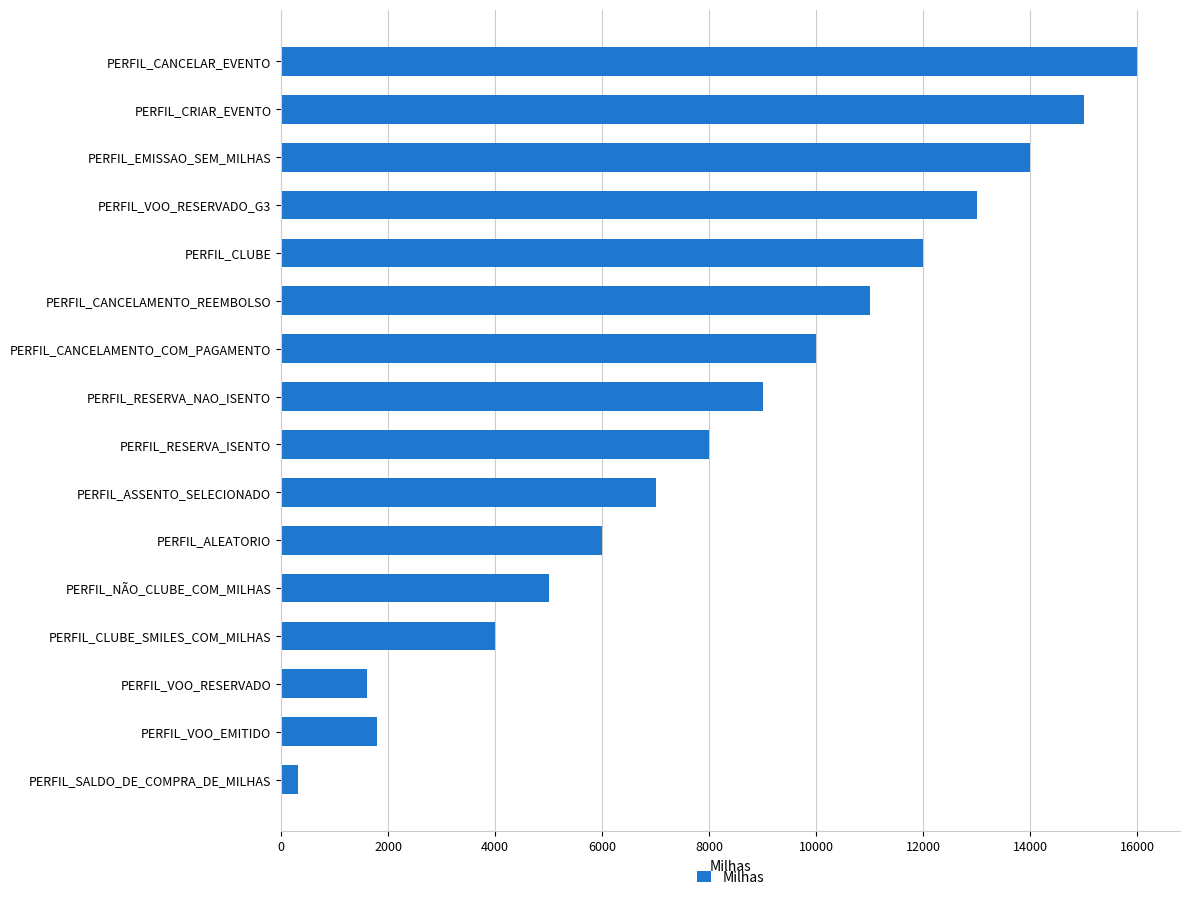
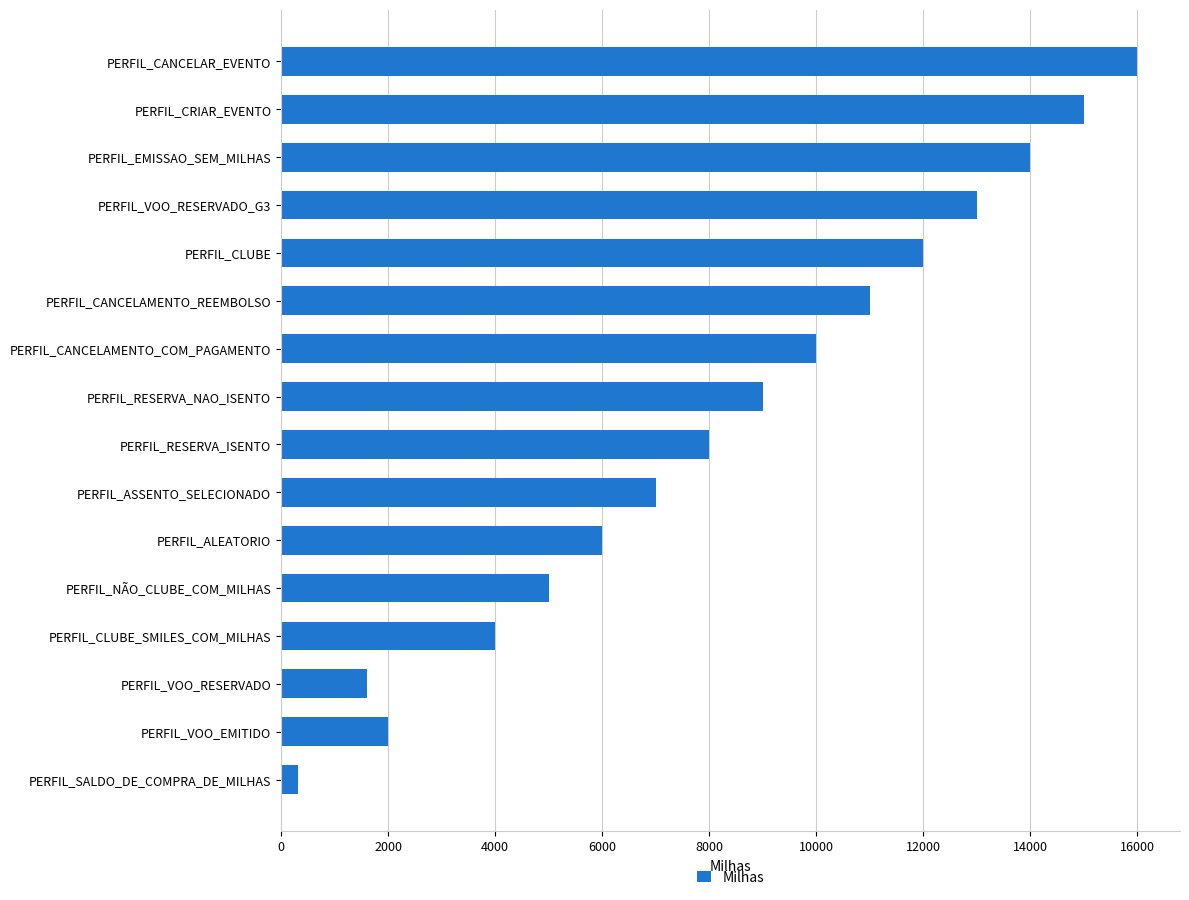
PERFIL_VOO_EMITIDO: 1800 -> 2000
